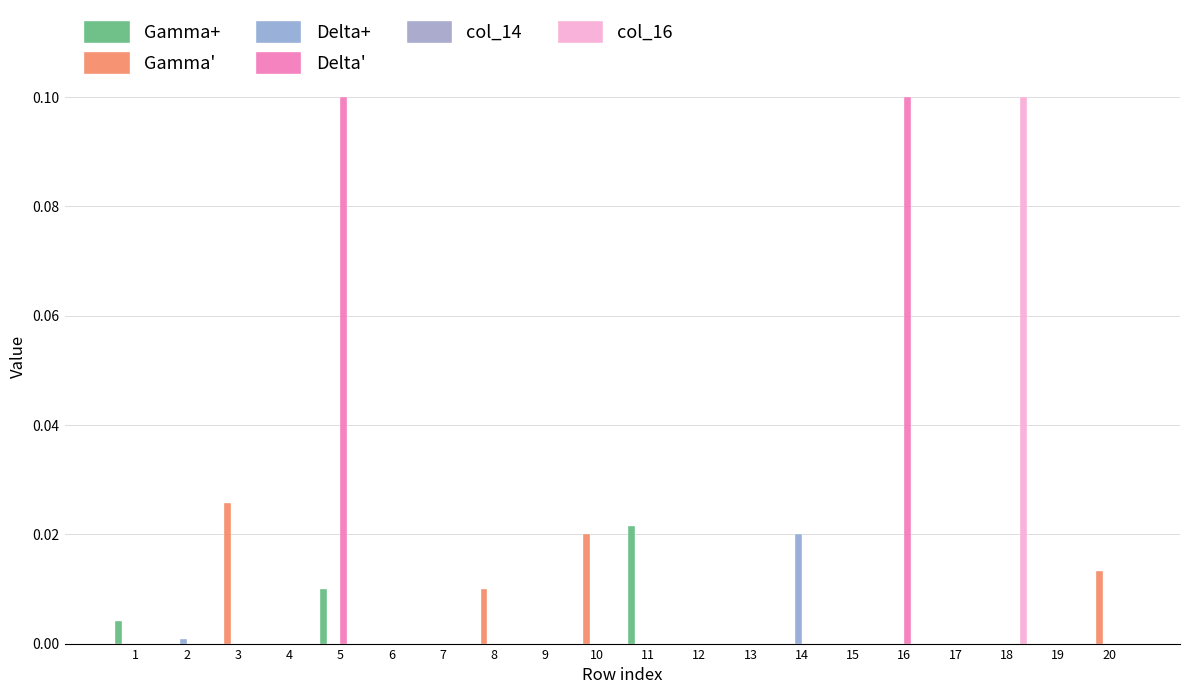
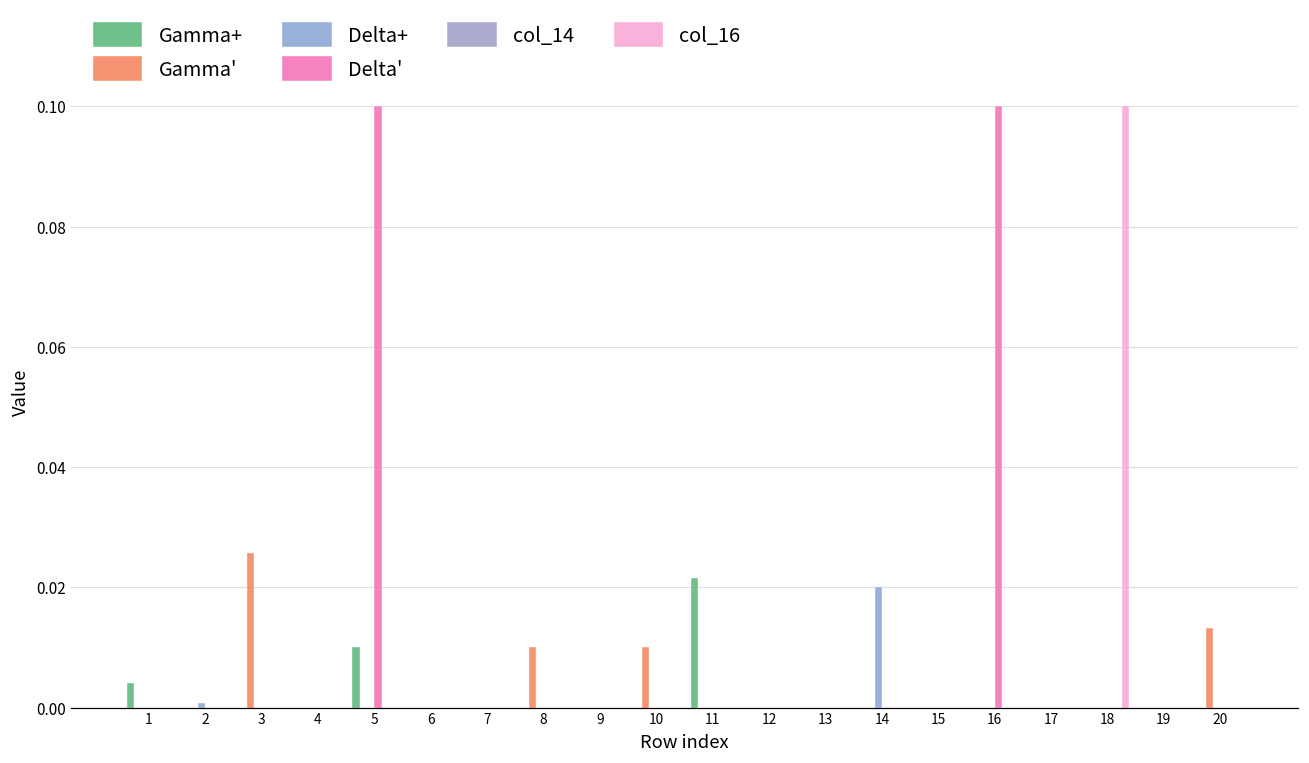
Gamma', 10: 0.02 -> 0.01
